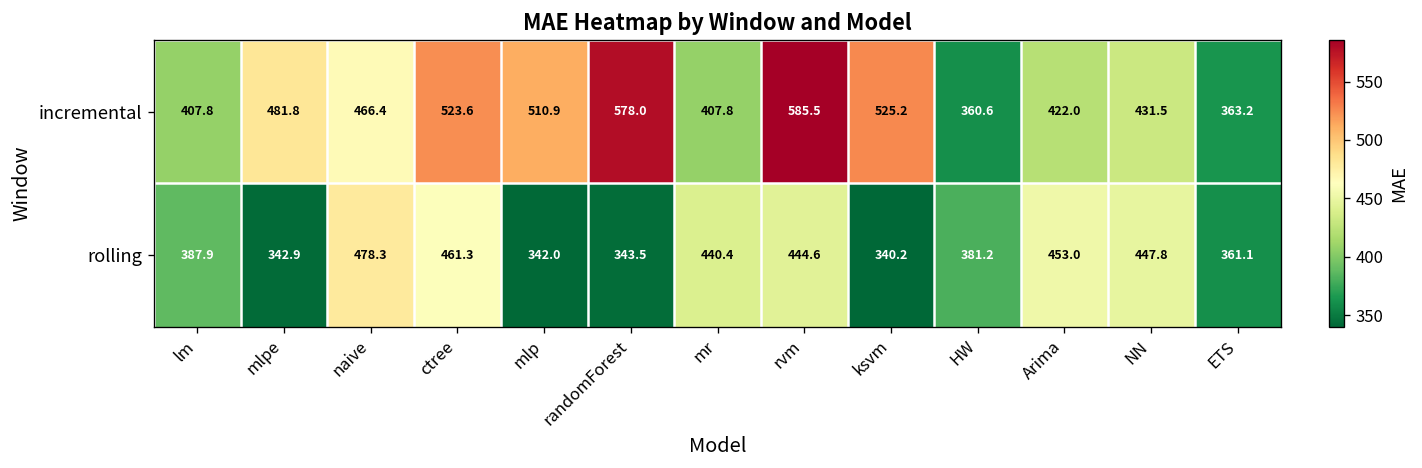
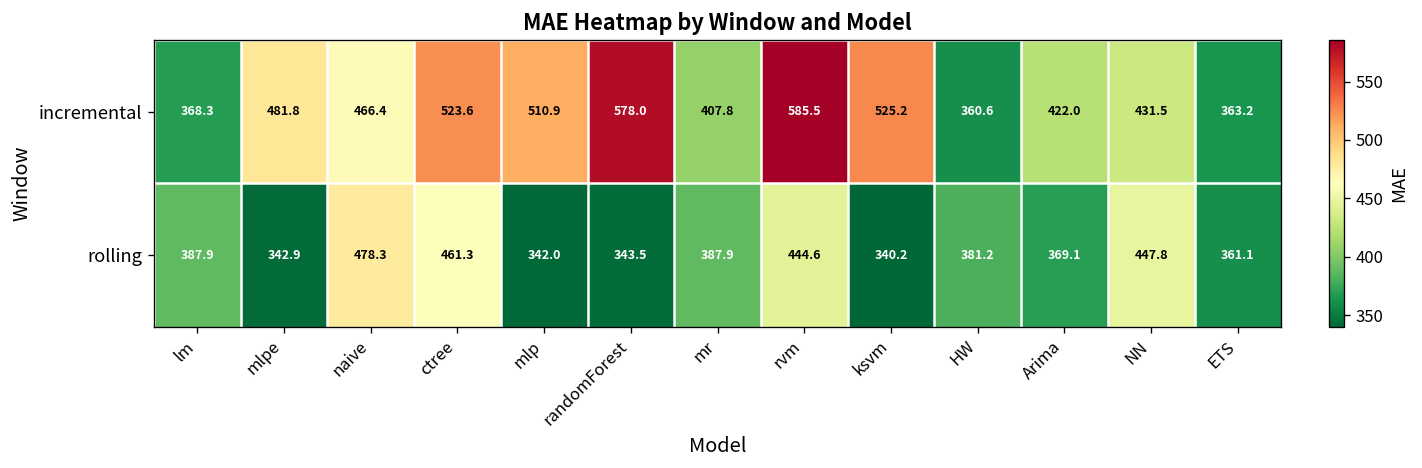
incremental, lm: 407.8 -> 368.3
rolling, mr: 440.4 -> 387.9
rolling, Arima: 453.0 -> 369.1
